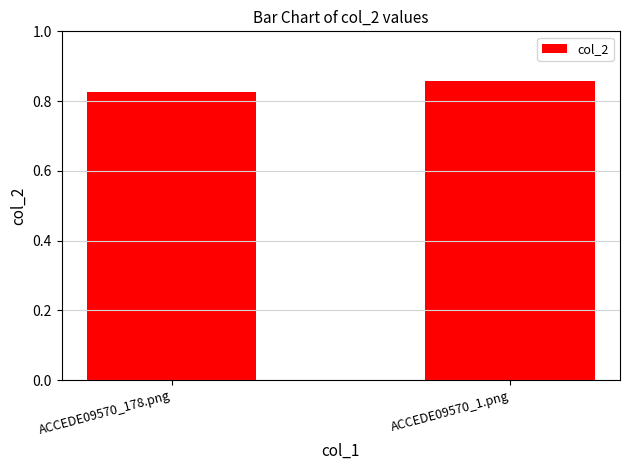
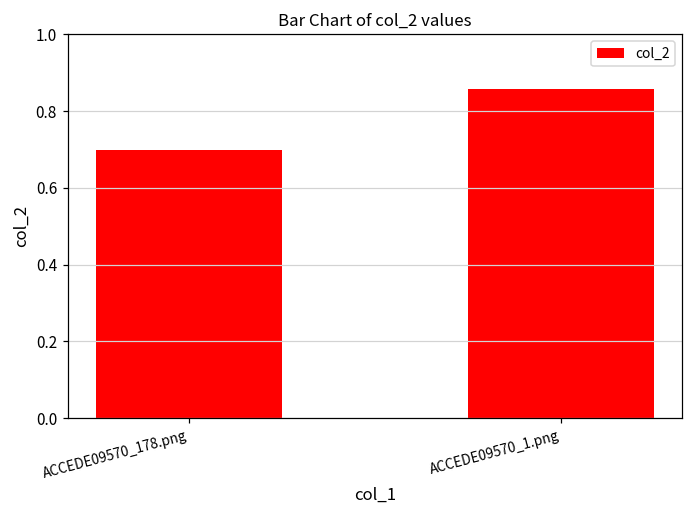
ACCEDE09570_178.png: 0.82 -> 0.70
